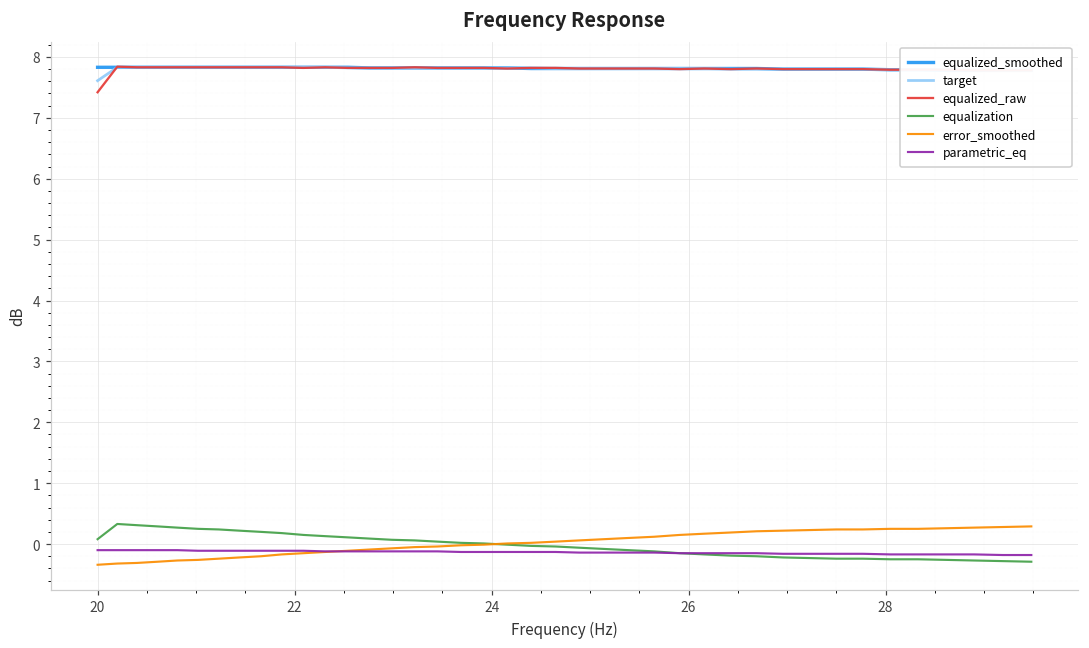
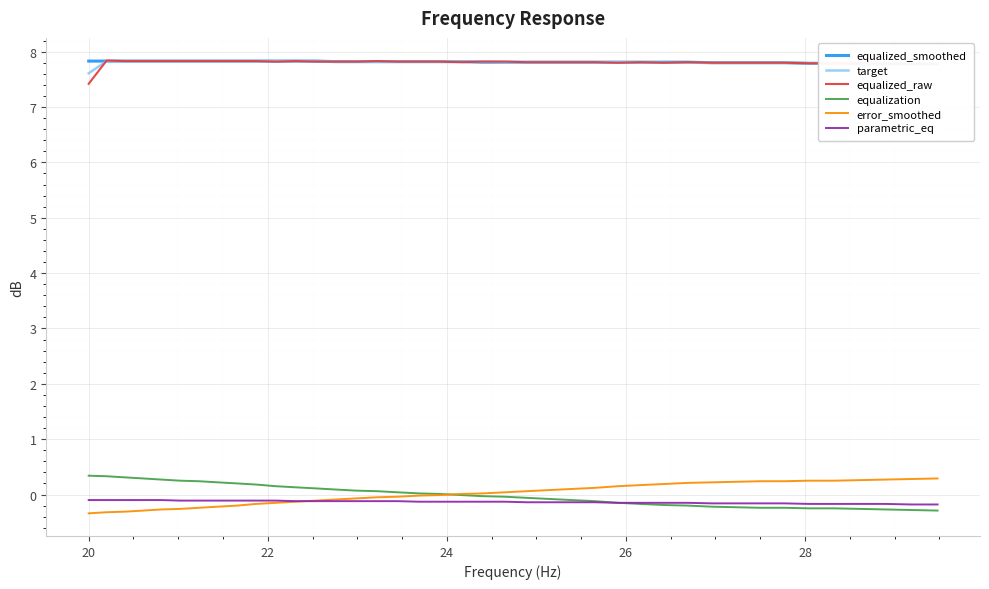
equalization, 20: 0.1 -> 0.3
